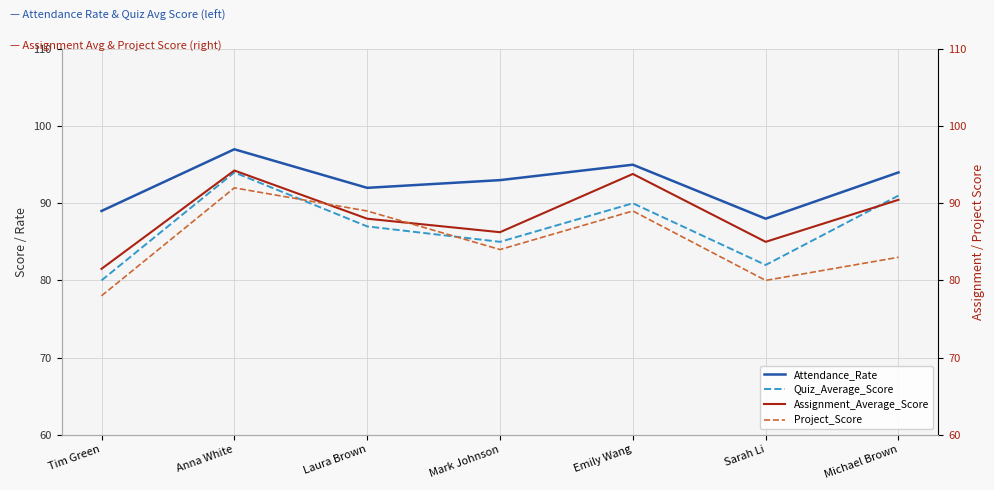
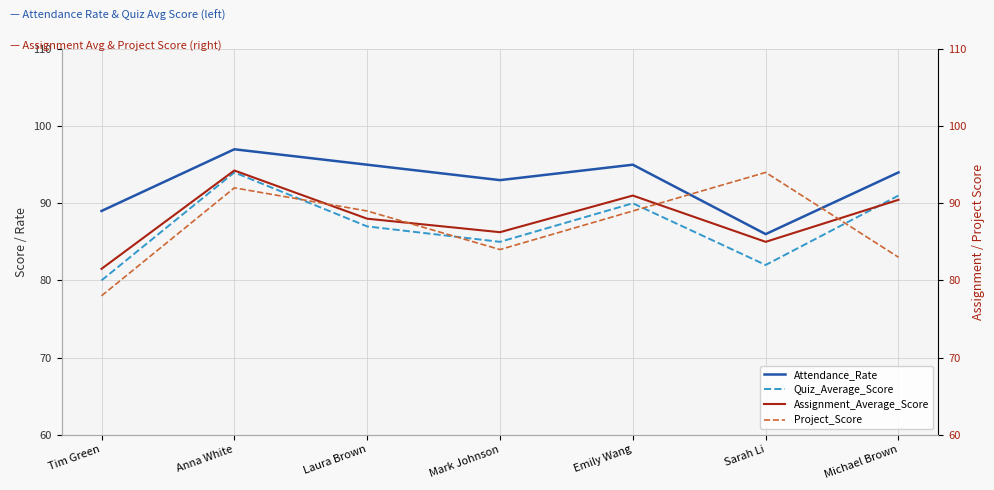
Attendance_Rate, Laura Brown: 92 -> 95
Attendance_Rate, Sarah Li: 88 -> 86
Assignment_Average_Score, Emily Wang: 94 -> 91
Project_Score, Sarah Li: 80 -> 94
